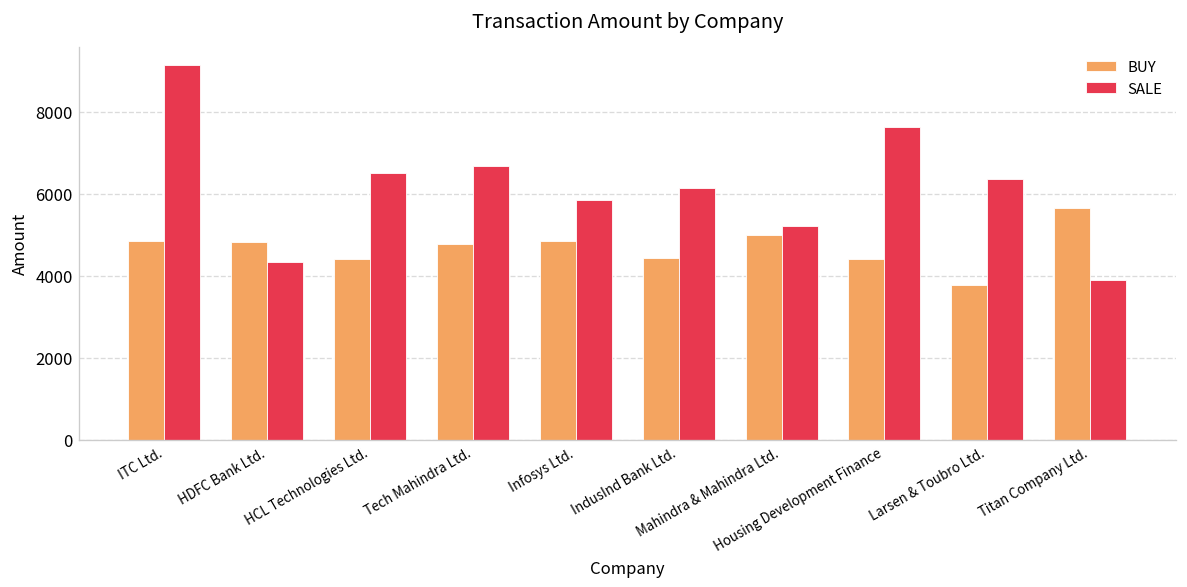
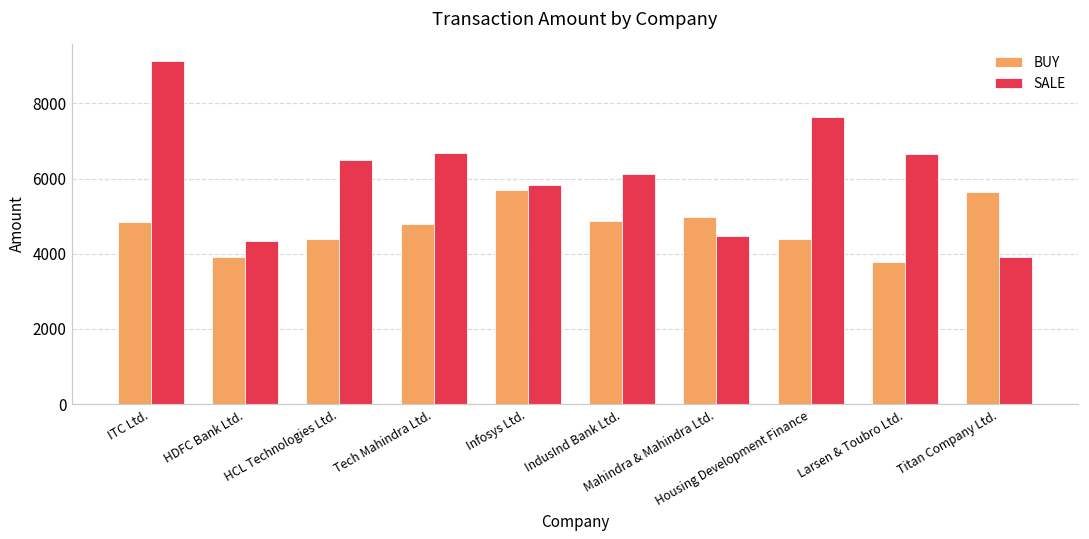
BUY, HDFC Bank Ltd.: 4800 -> 3900
BUY, Infosys Ltd.: 4900 -> 5700
BUY, IndusInd Bank Ltd.: 4400 -> 4900
SALE, Mahindra & Mahindra Ltd.: 5200 -> 4500
SALE, Larsen & Toubro Ltd.: 6400 -> 6600
